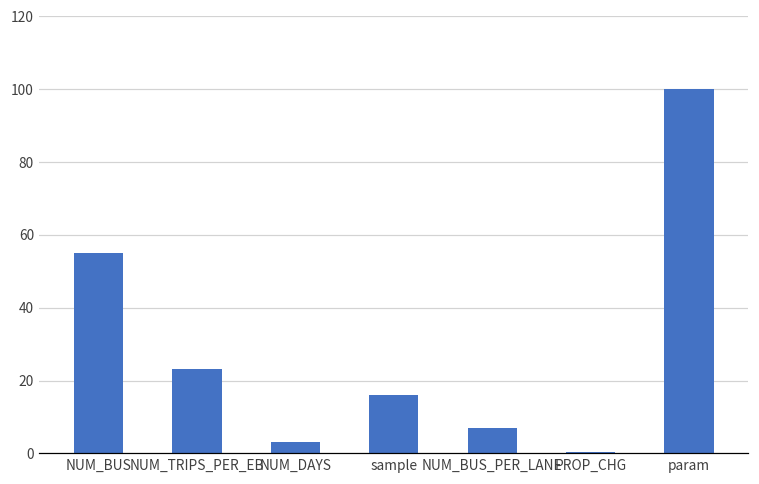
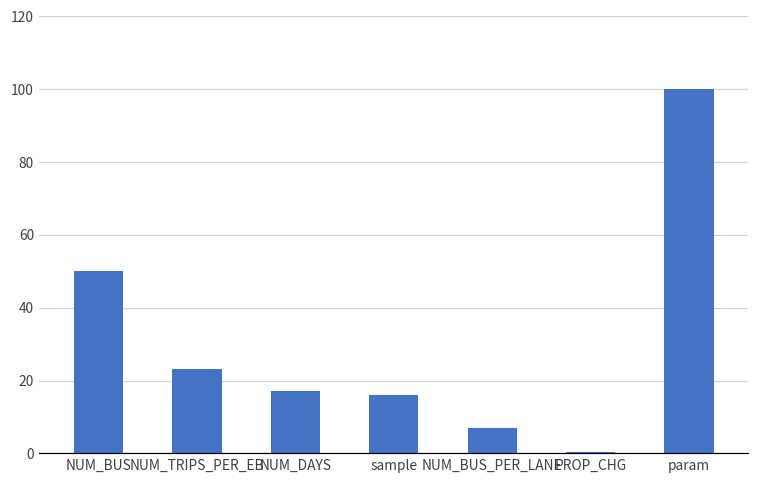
NUM_BUS: 55 -> 50
NUM_DAYS: 3 -> 17
